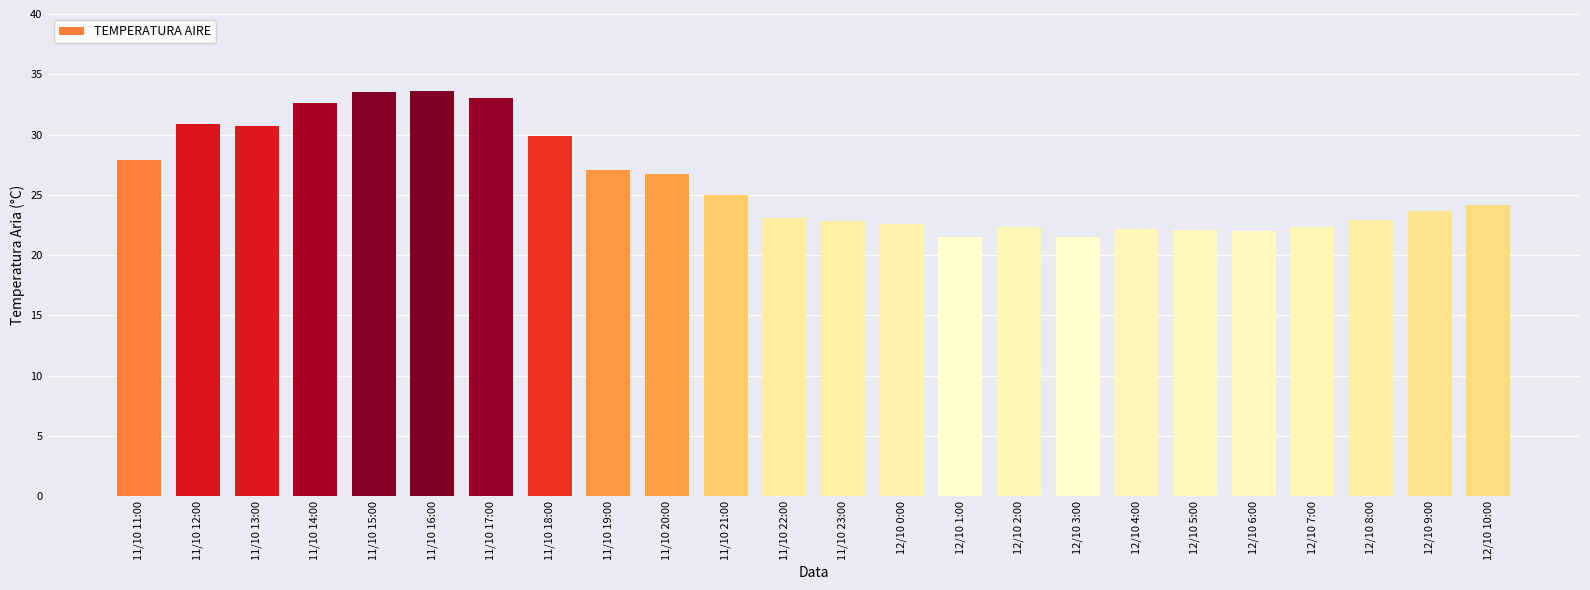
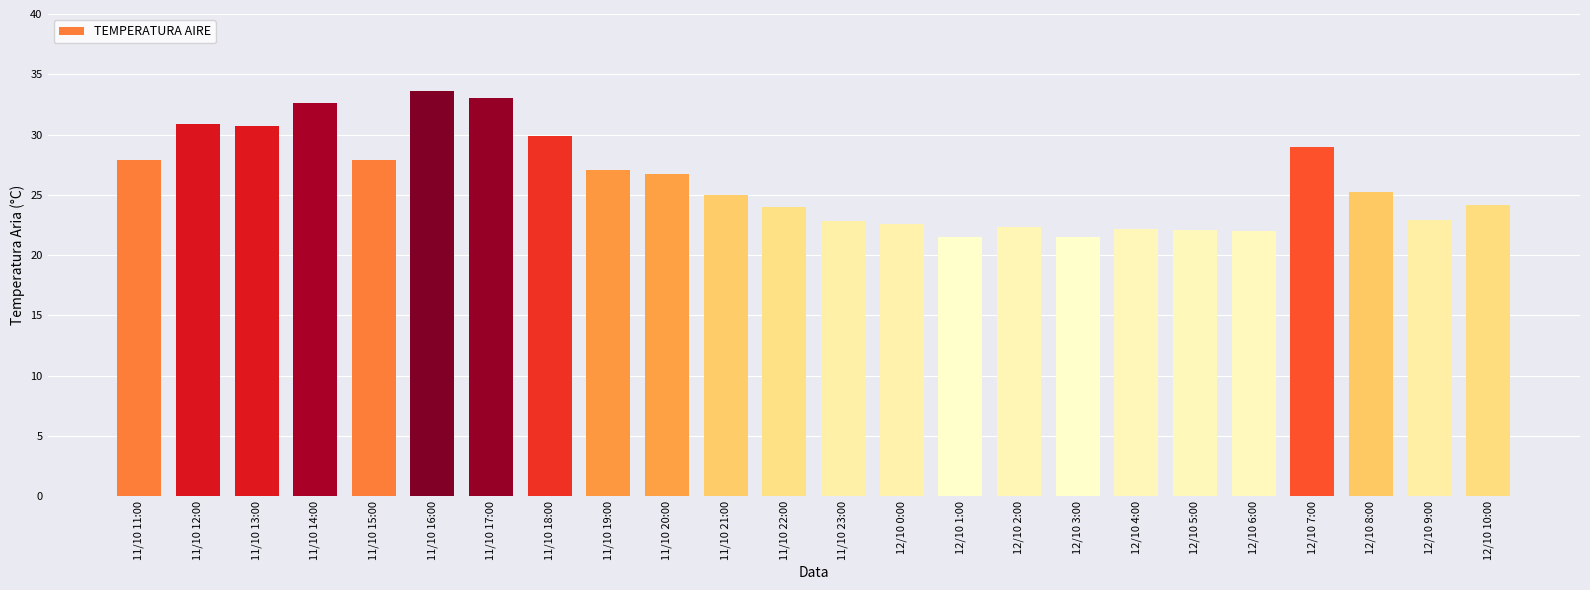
11/10 15:00: 33.5 -> 27.9
11/10 22:00: 23.1 -> 24.0
12/10 7:00: 22.3 -> 29.0
12/10 8:00: 22.9 -> 25.2
12/10 9:00: 23.7 -> 22.9
